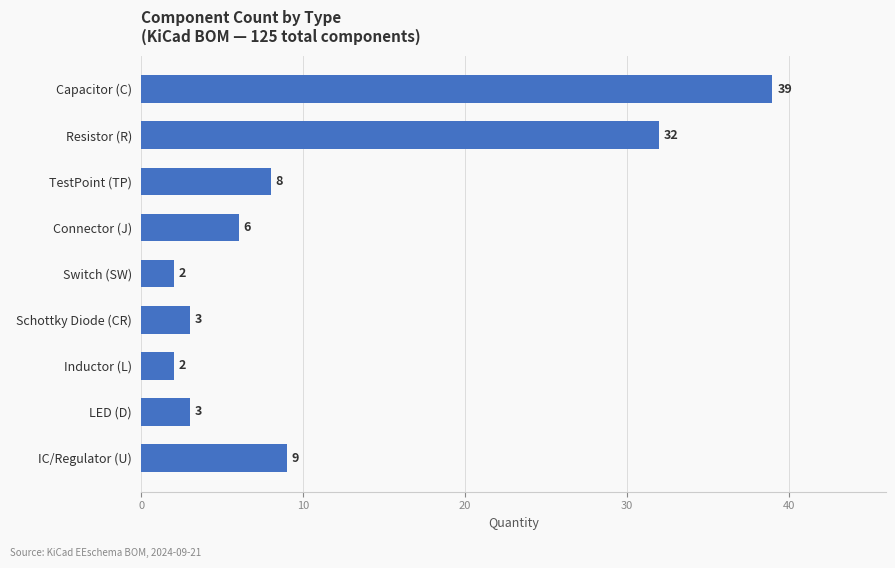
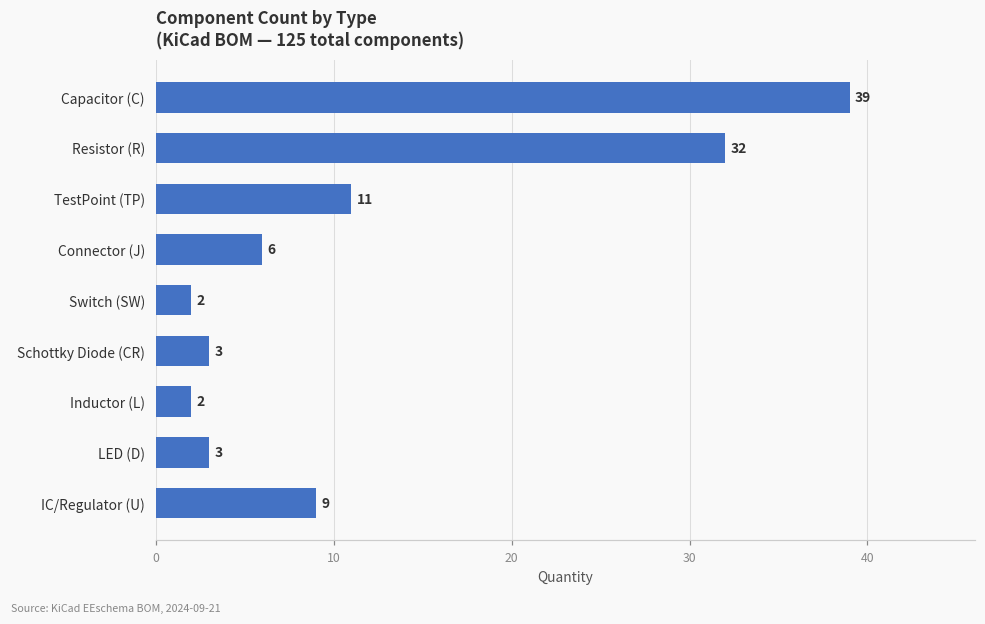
TestPoint (TP): 8 -> 11
